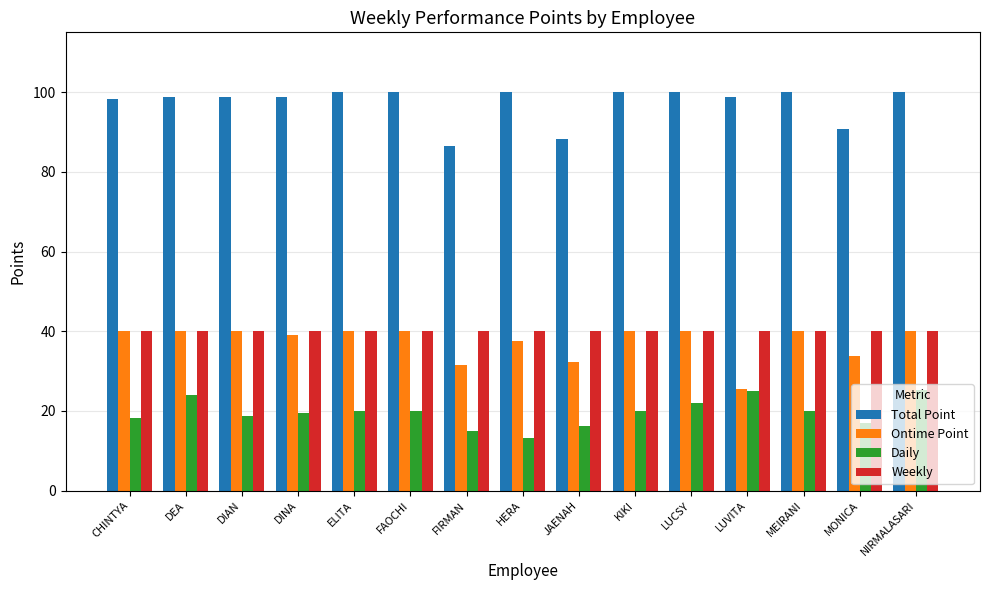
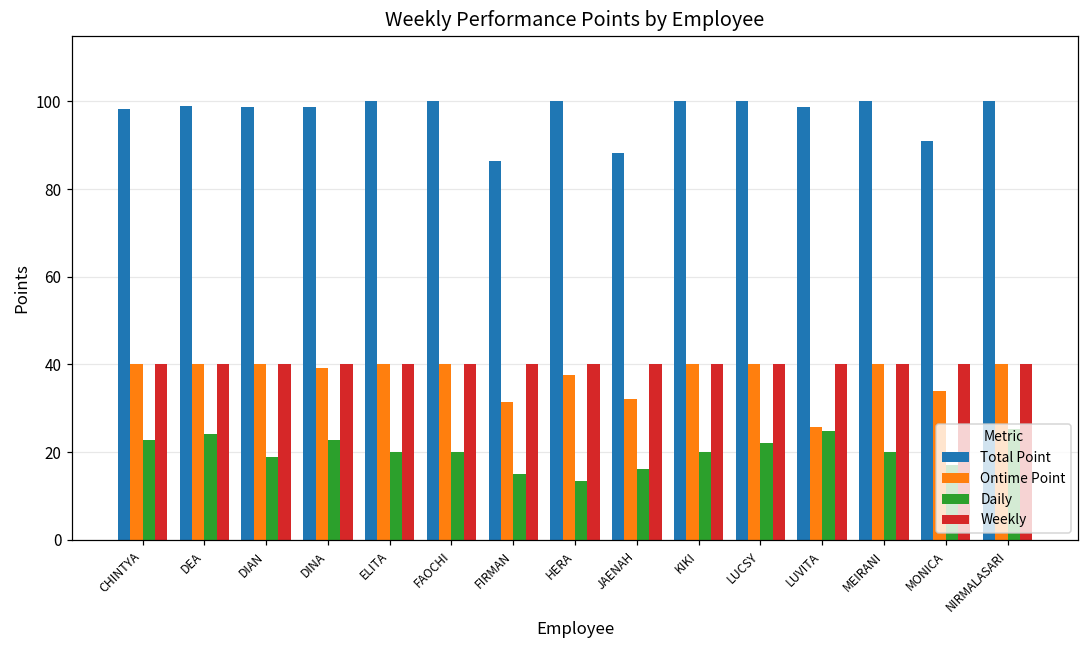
Daily, CHINTYA: 18 -> 23
Daily, DINA: 20 -> 23
